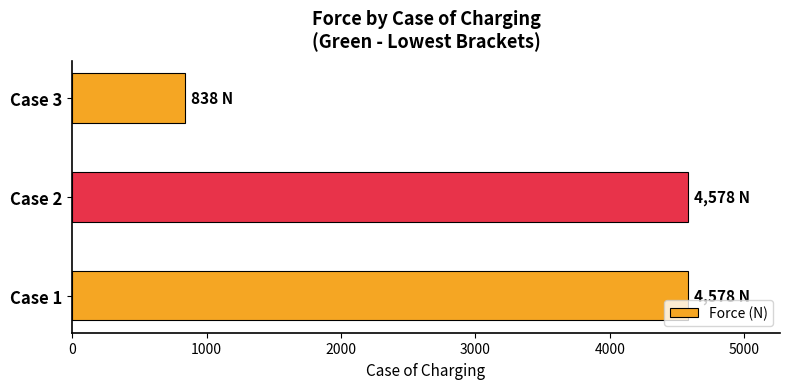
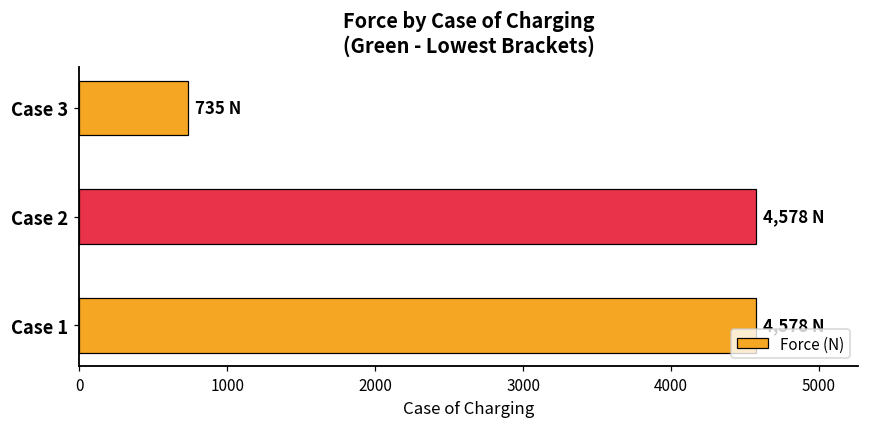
Case 3: 838 -> 735
